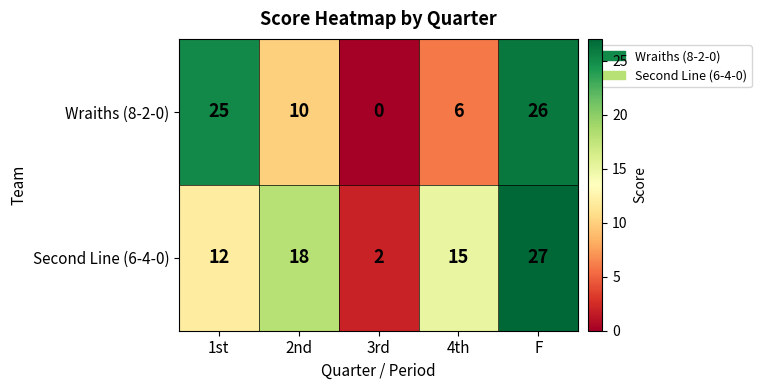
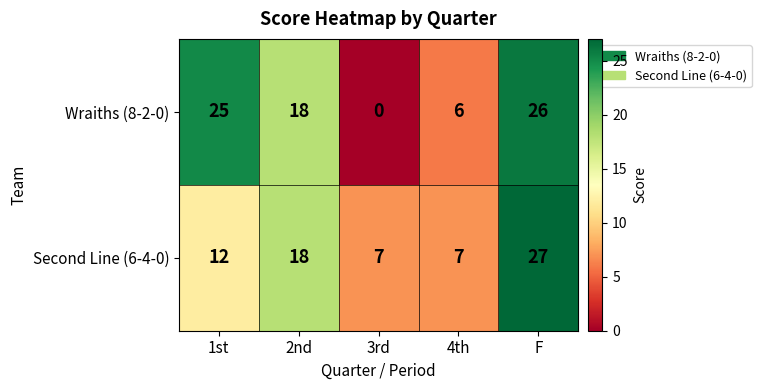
Wraiths (8-2-0), 2nd: 10 -> 18
Second Line (6-4-0), 3rd: 2 -> 7
Second Line (6-4-0), 4th: 15 -> 7
